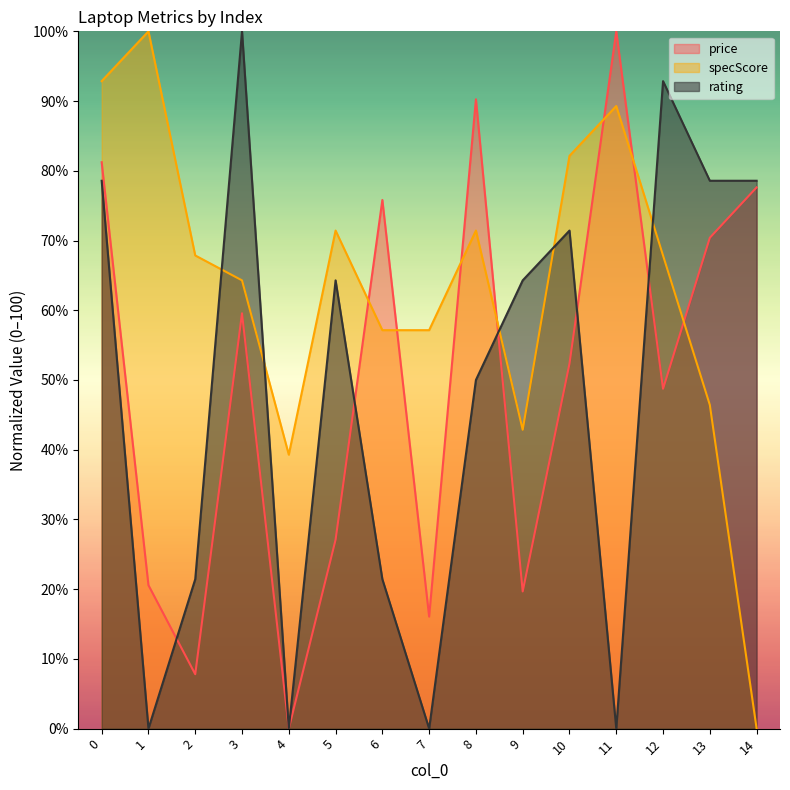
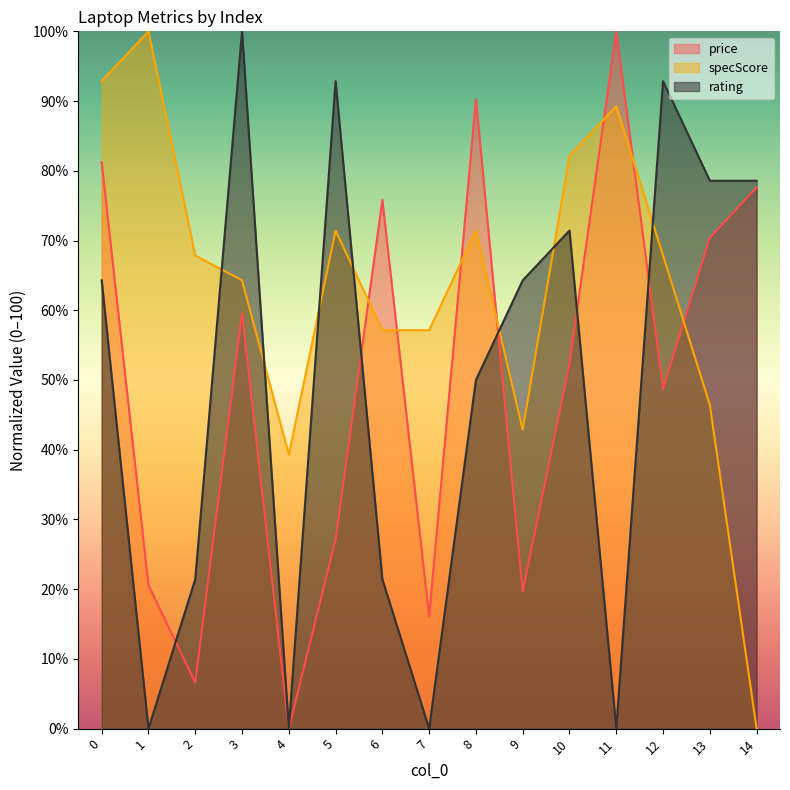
rating, 0: 79% -> 64%
price, 2: 8% -> 7%
rating, 5: 64% -> 93%
